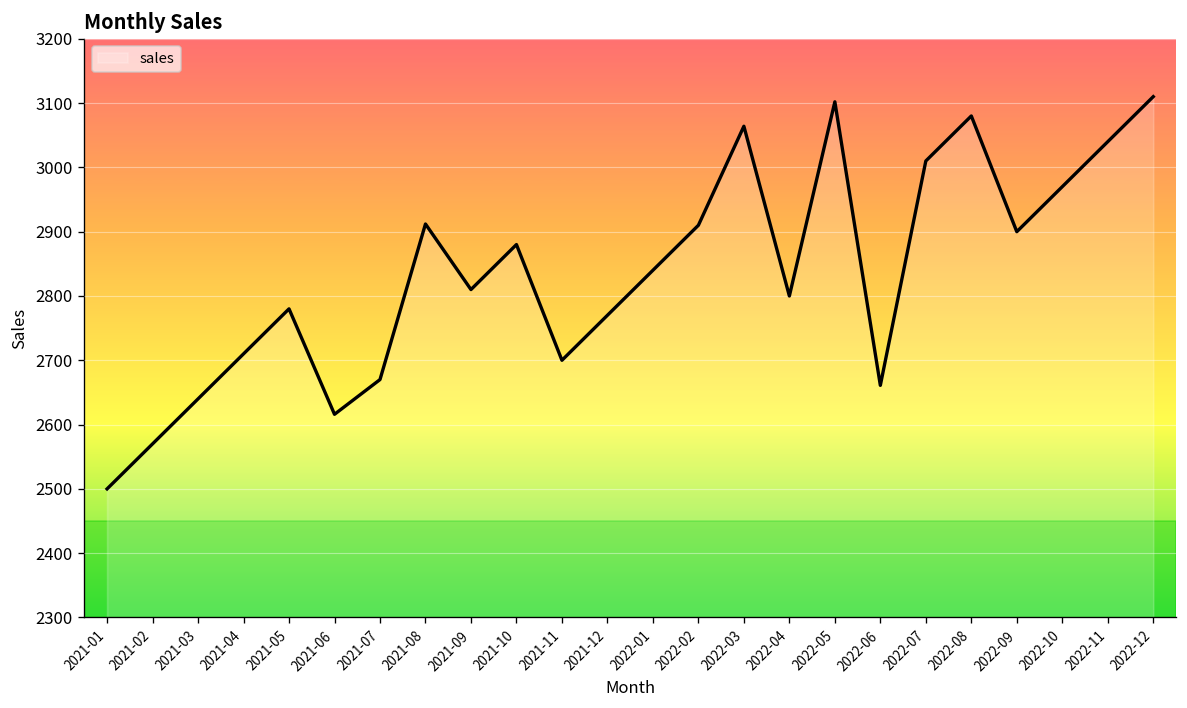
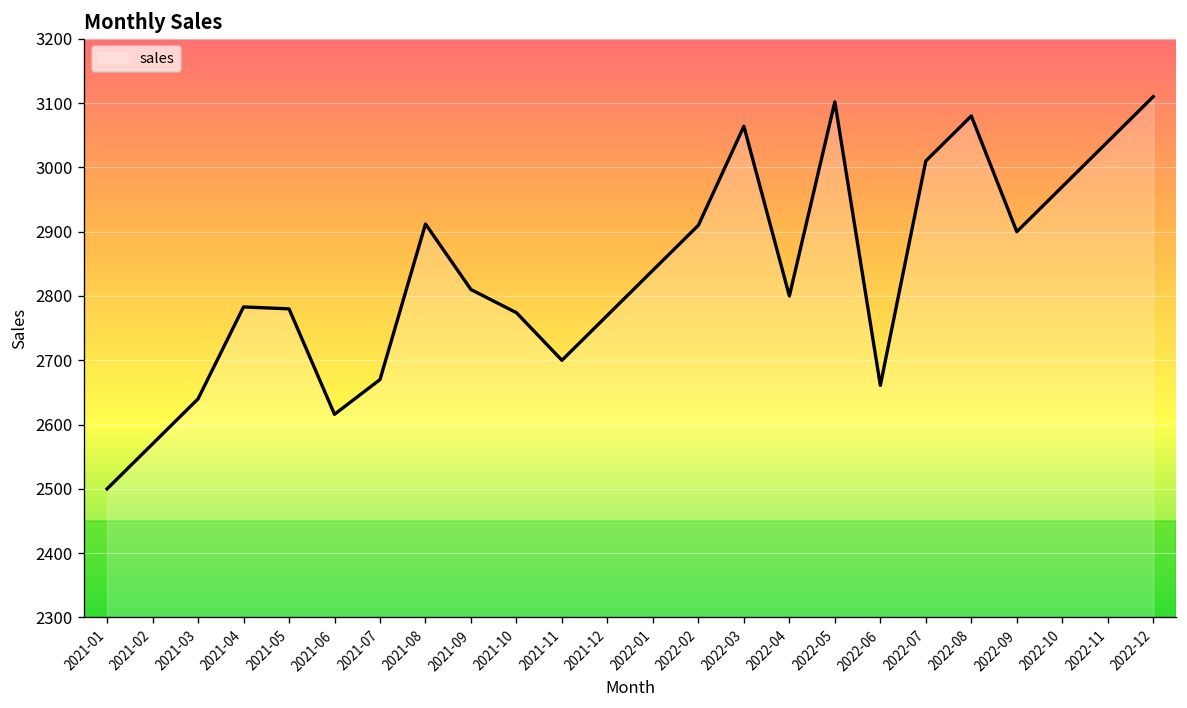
2021-04: 2710 -> 2780
2021-10: 2880 -> 2770
